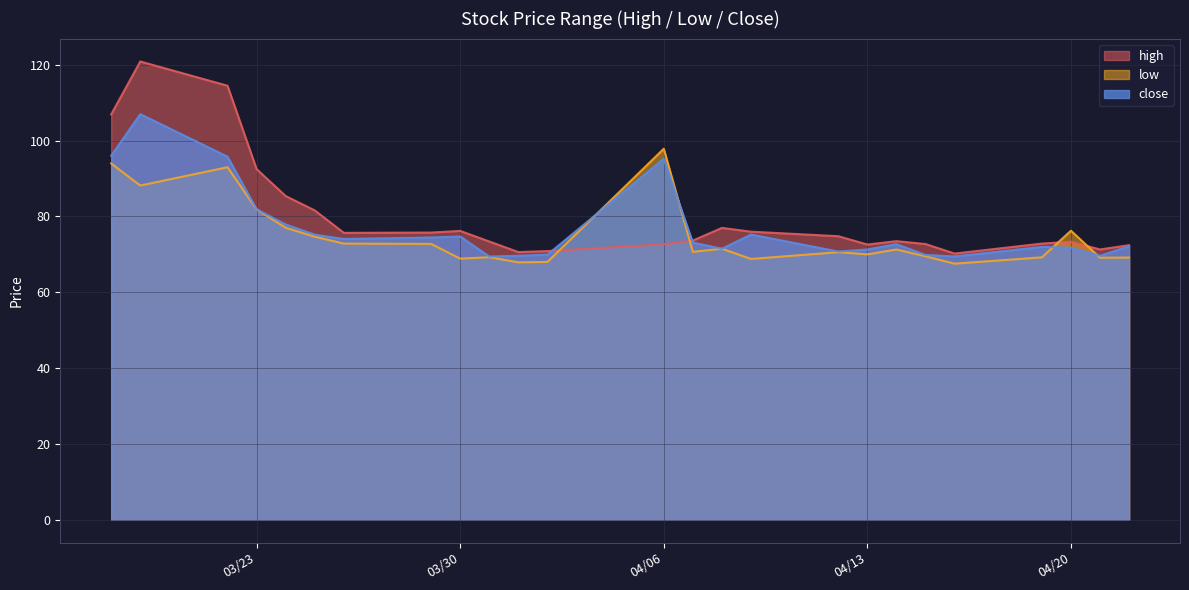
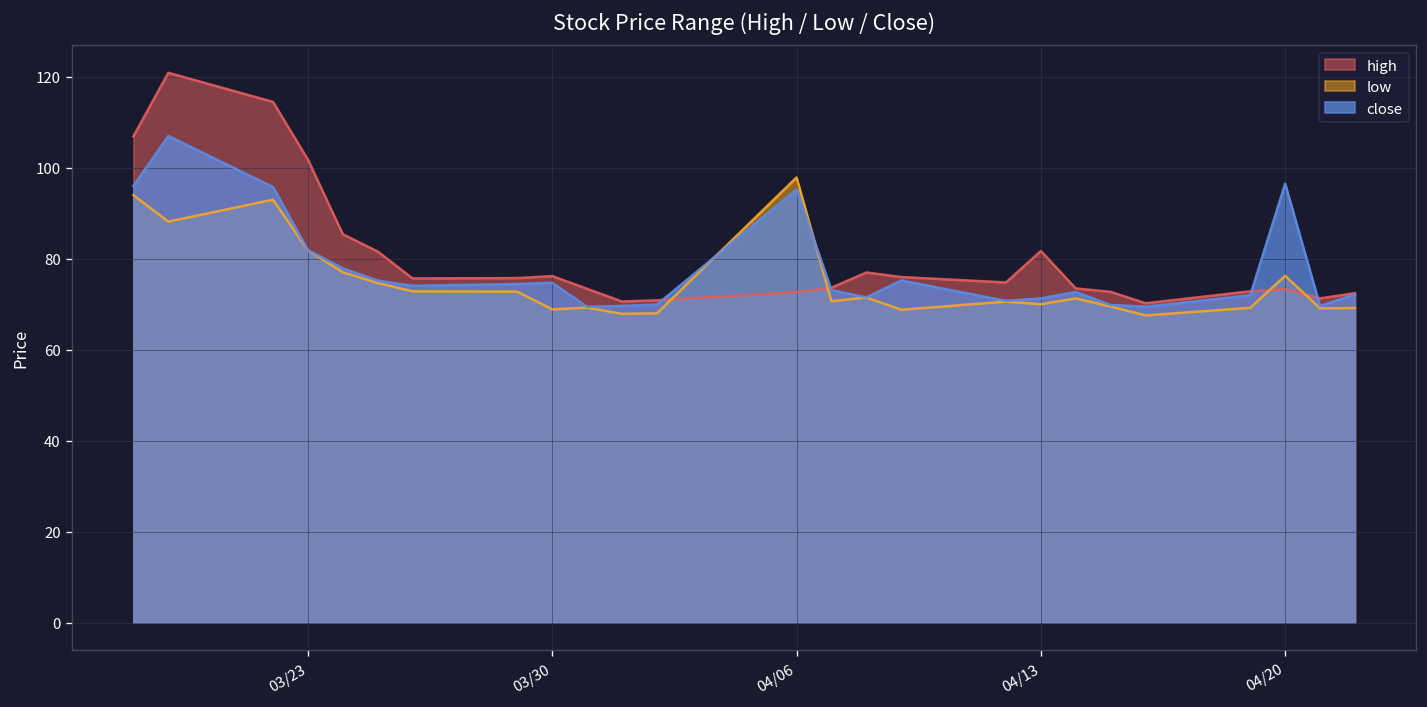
high, 03/23: 93 -> 102
high, 04/13: 73 -> 82
close, 04/20: 72 -> 97
